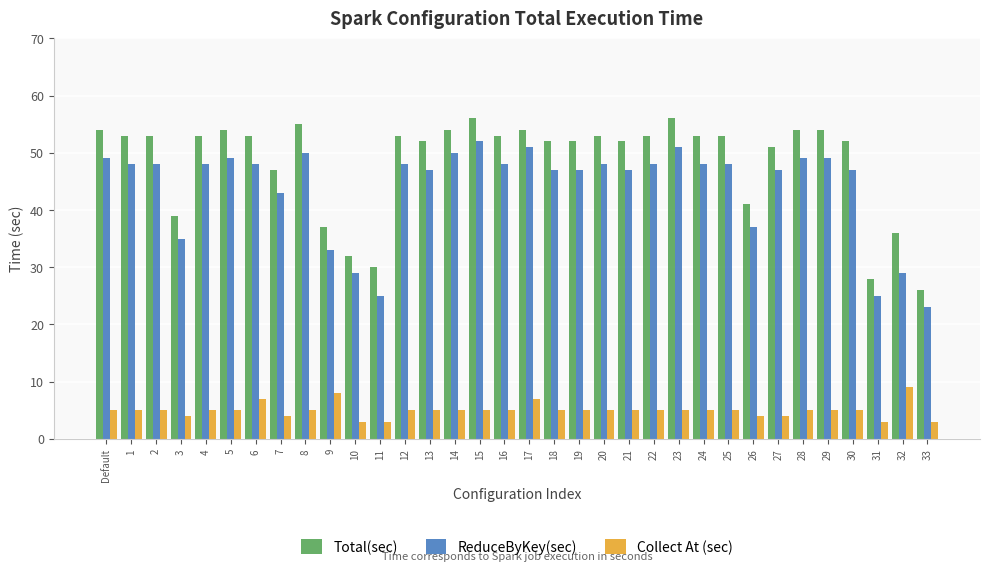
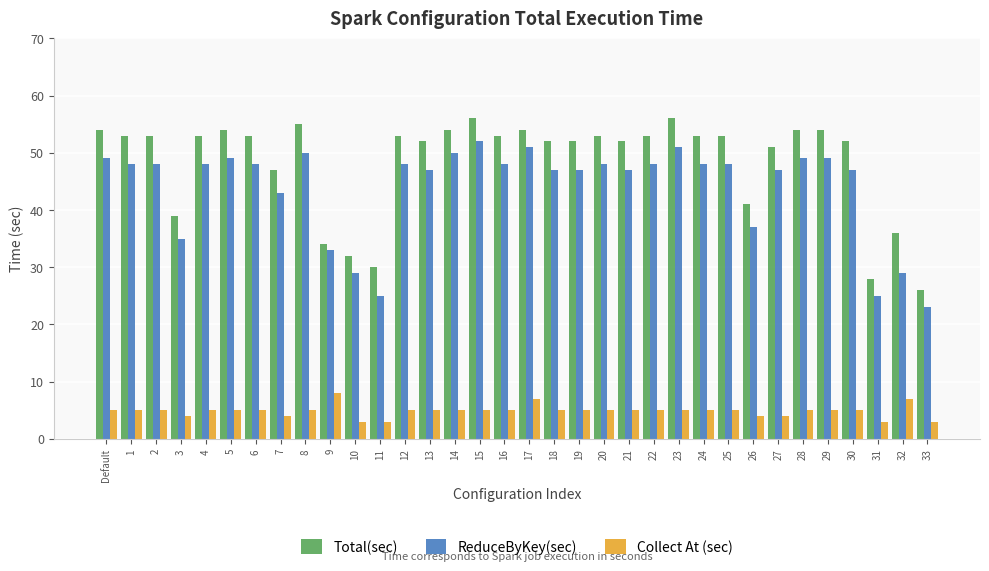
Collect At (sec), 6: 7 -> 5
Total(sec), 9: 37 -> 34
Collect At (sec), 32: 9 -> 7
